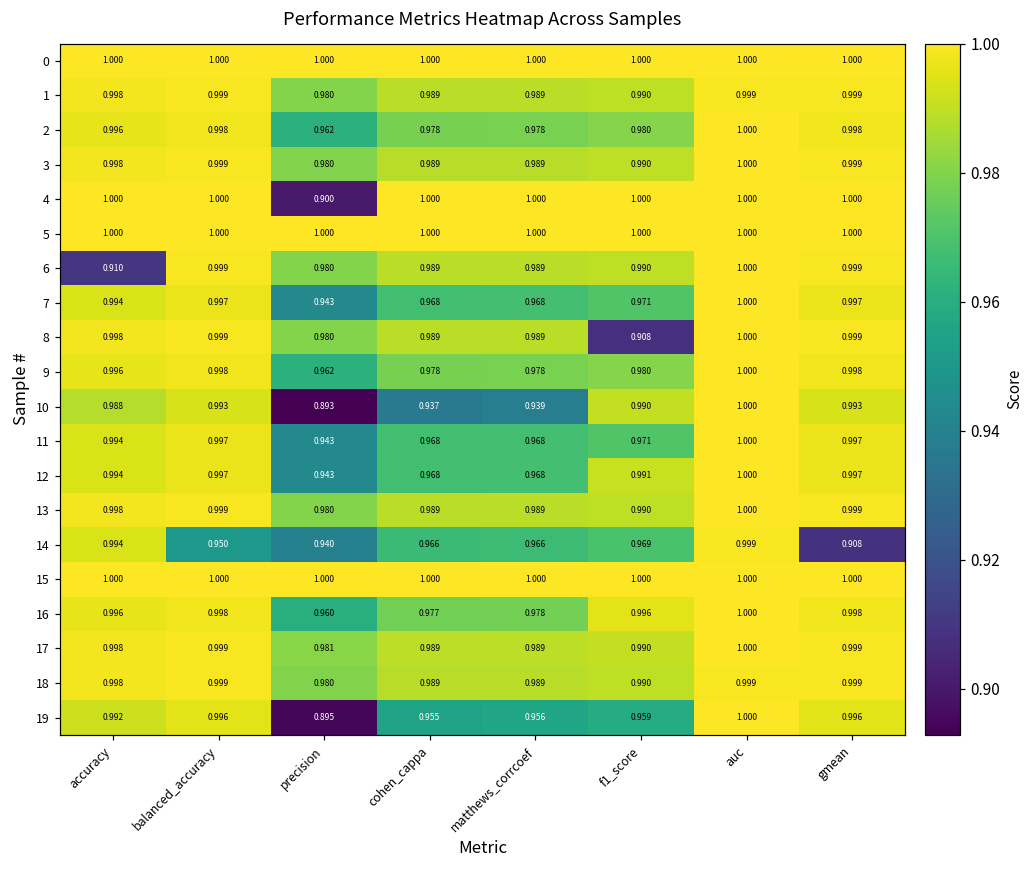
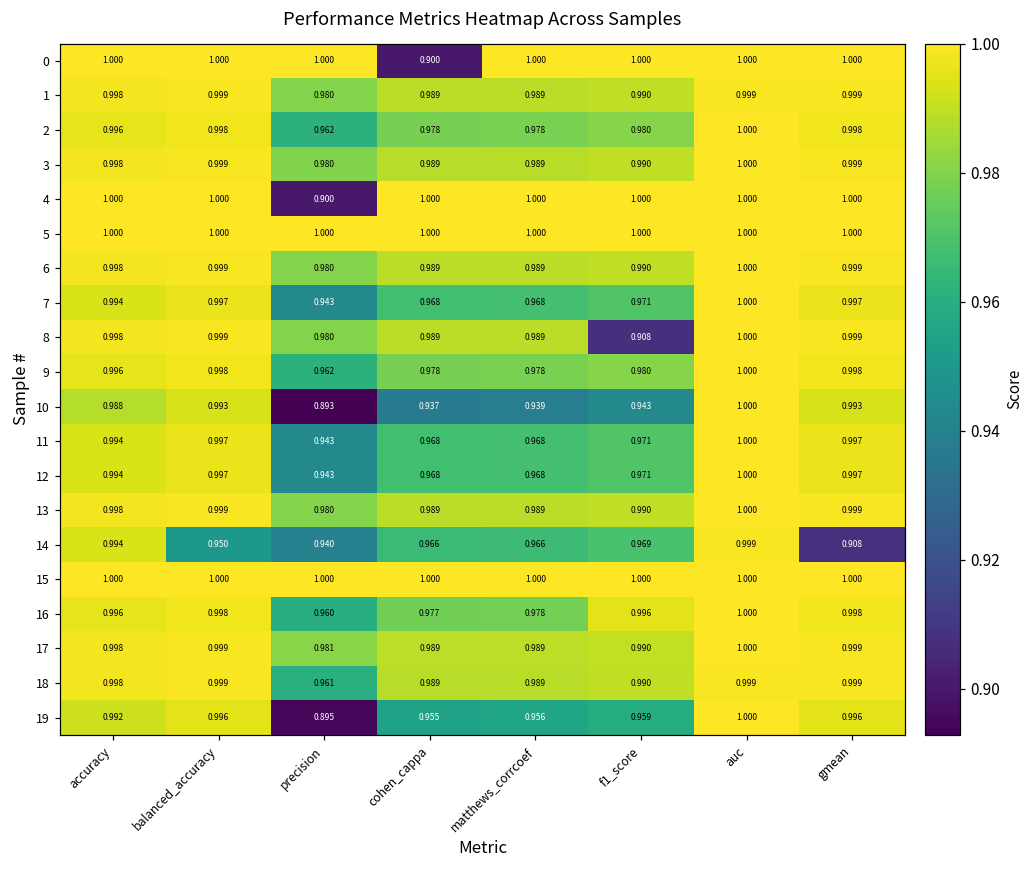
0, cohen_cappa: 1.000 -> 0.900
6, accuracy: 0.910 -> 0.998
10, f1_score: 0.990 -> 0.943
12, f1_score: 0.991 -> 0.971
18, precision: 0.980 -> 0.961
